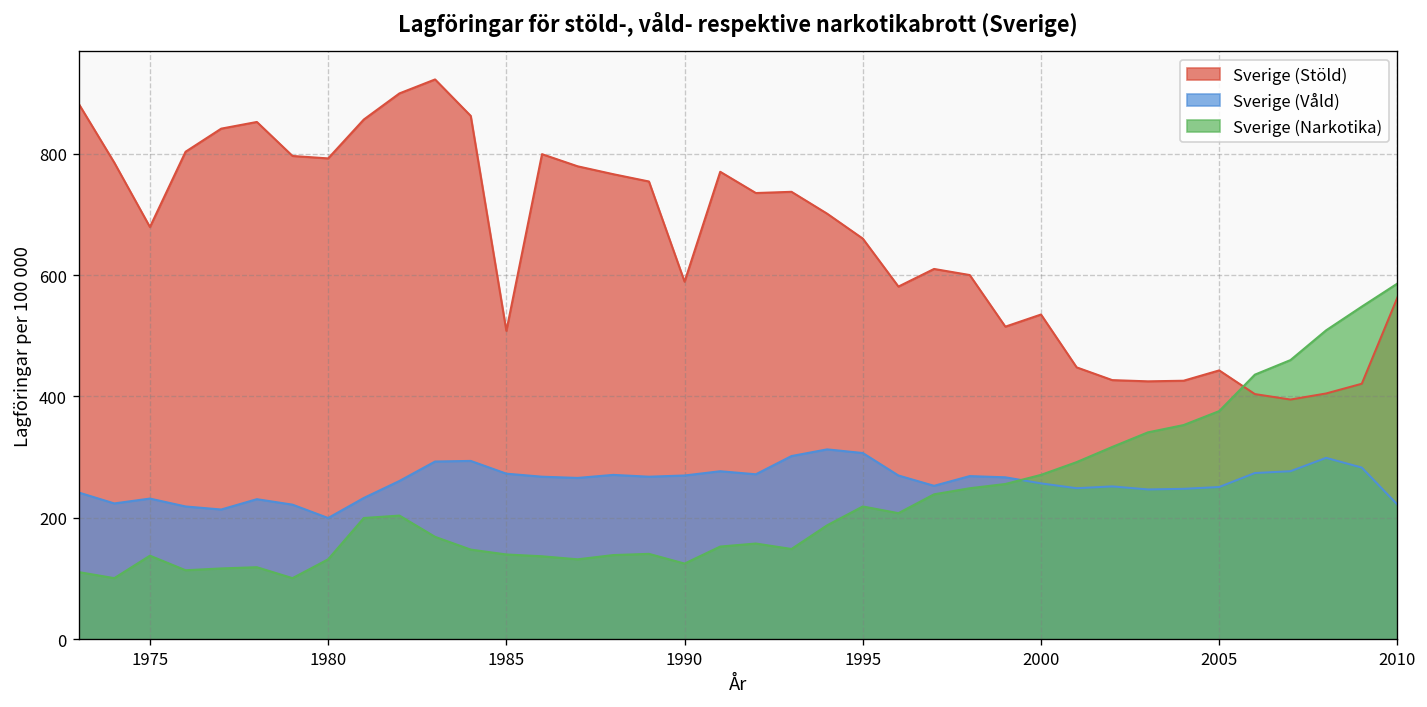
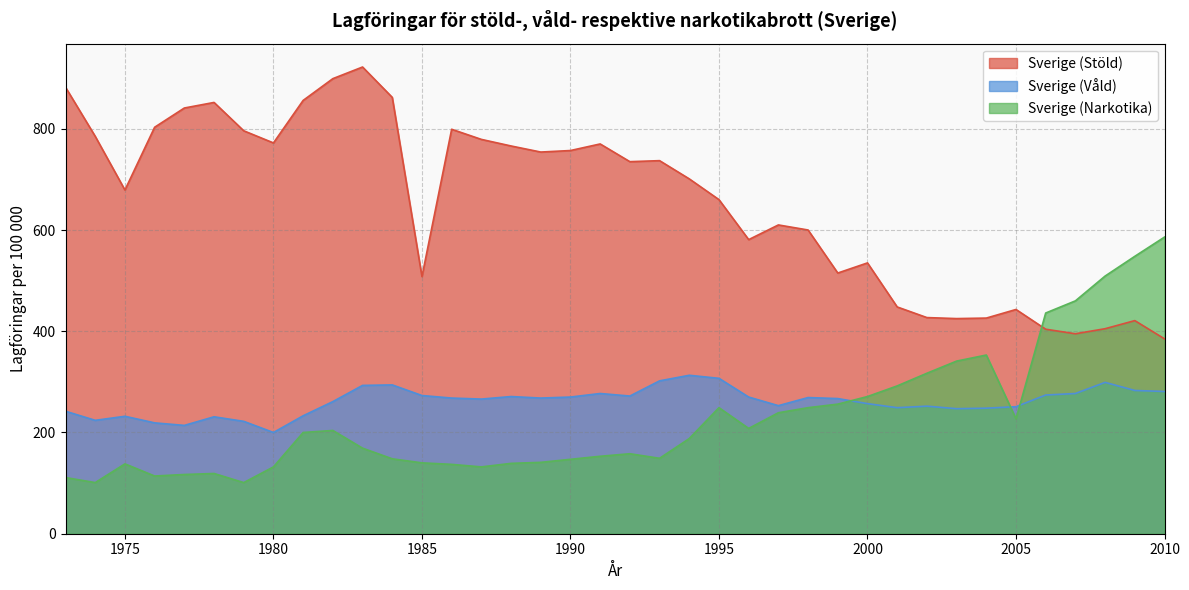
Sverige (Stöld), 1980: 790 -> 770
Sverige (Stöld), 1990: 590 -> 760
Sverige (Narkotika), 1990: 130 -> 150
Sverige (Narkotika), 1995: 220 -> 250
Sverige (Narkotika), 2005: 380 -> 230
Sverige (Stöld), 2010: 560 -> 390
Sverige (Våld), 2010: 220 -> 280
